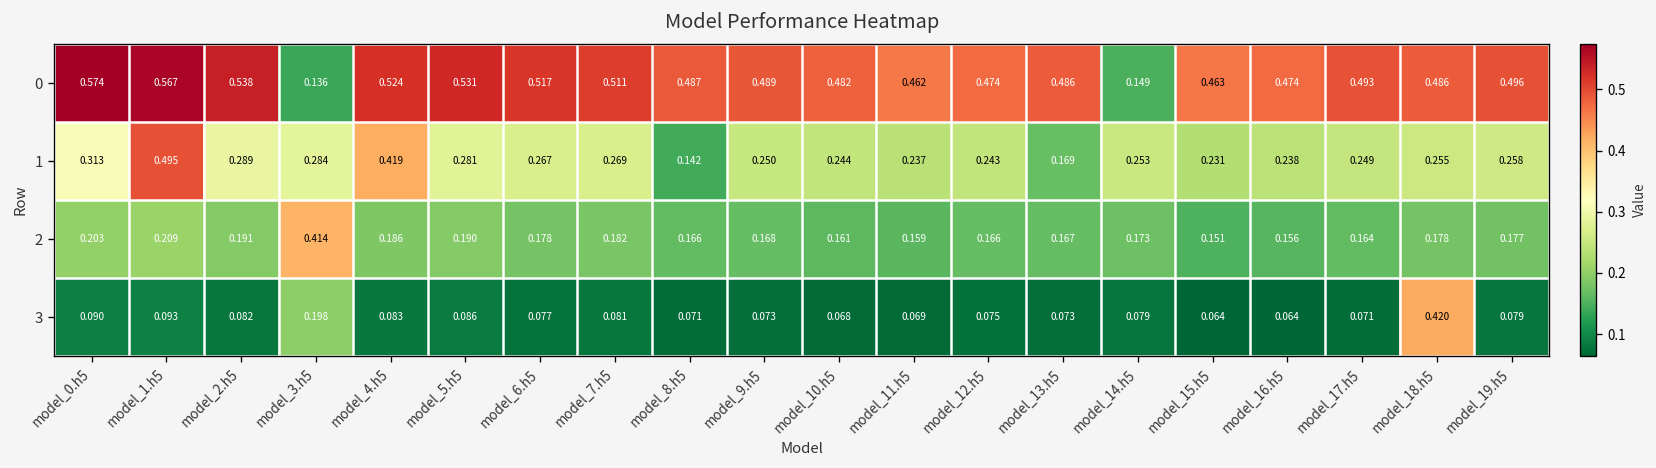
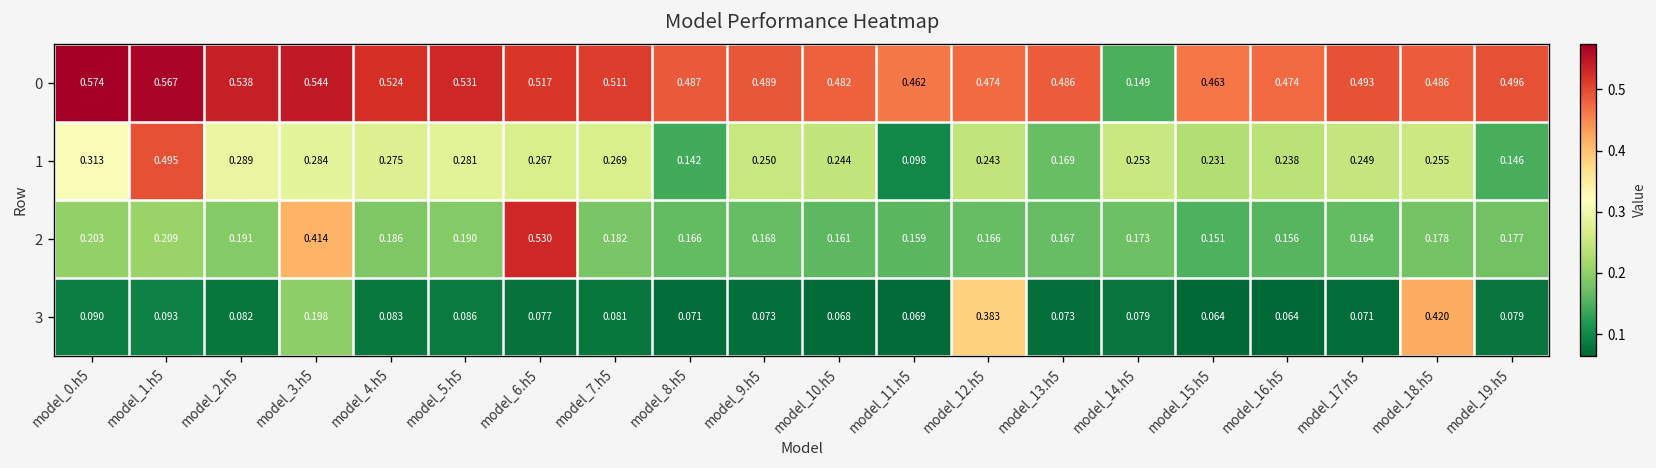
0, model_3.h5: 0.136 -> 0.544
1, model_4.h5: 0.419 -> 0.275
1, model_11.h5: 0.237 -> 0.098
1, model_19.h5: 0.258 -> 0.146
2, model_6.h5: 0.178 -> 0.530
3, model_12.h5: 0.075 -> 0.383
